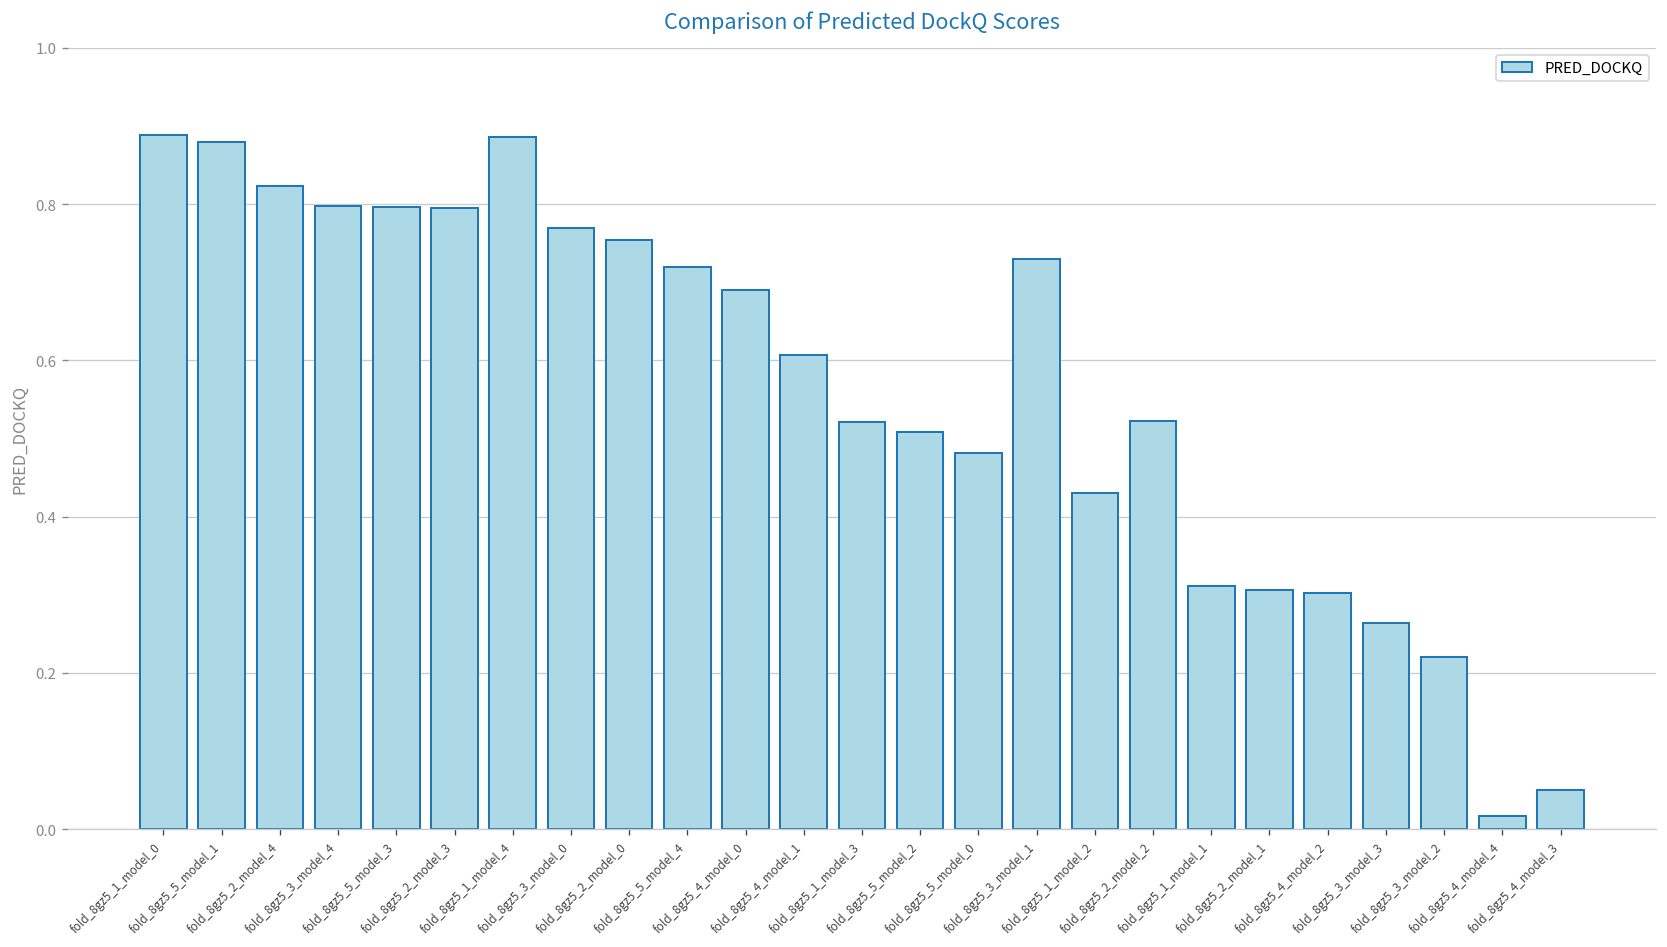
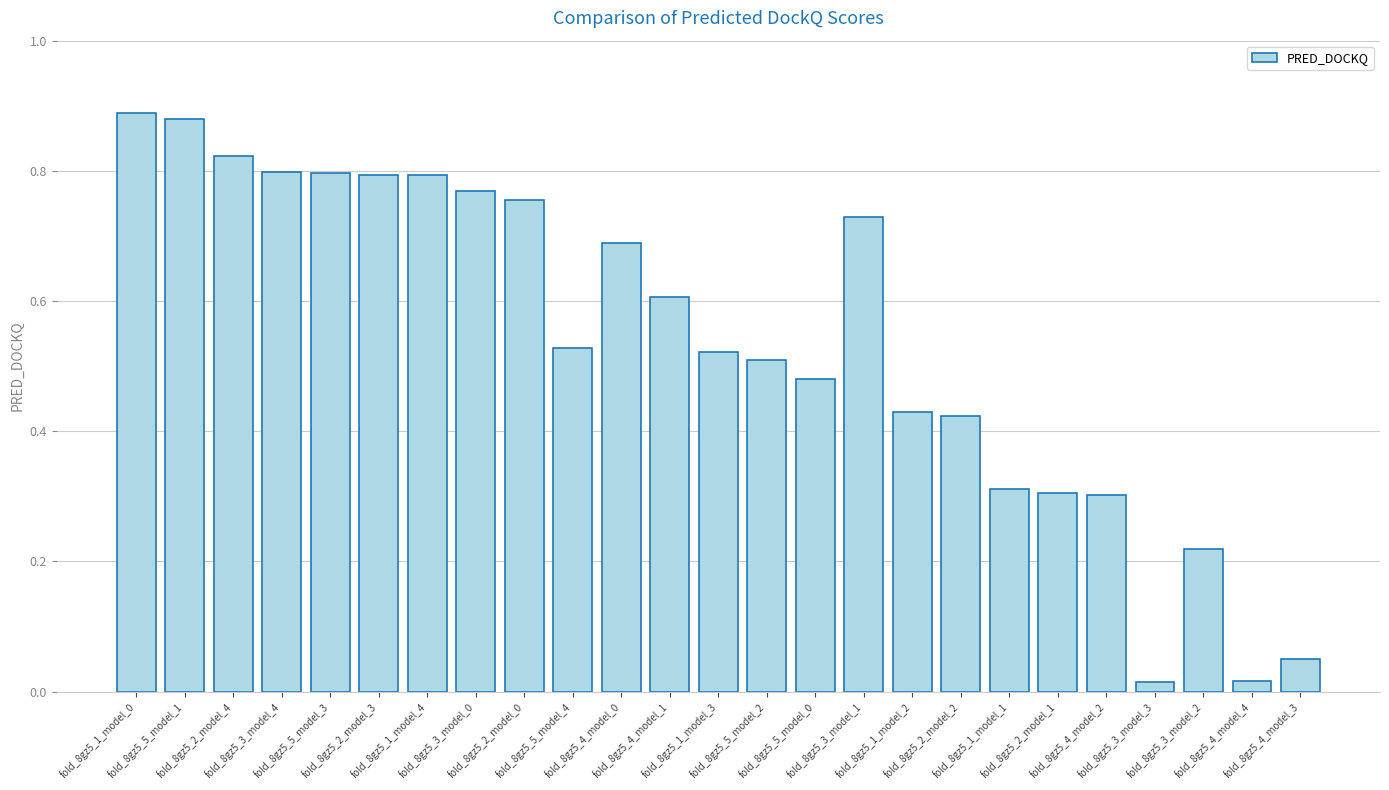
fold_8gz5_1_model_4: 0.89 -> 0.79
fold_8gz5_5_model_4: 0.72 -> 0.53
fold_8gz5_2_model_2: 0.52 -> 0.42
fold_8gz5_3_model_3: 0.26 -> 0.01
